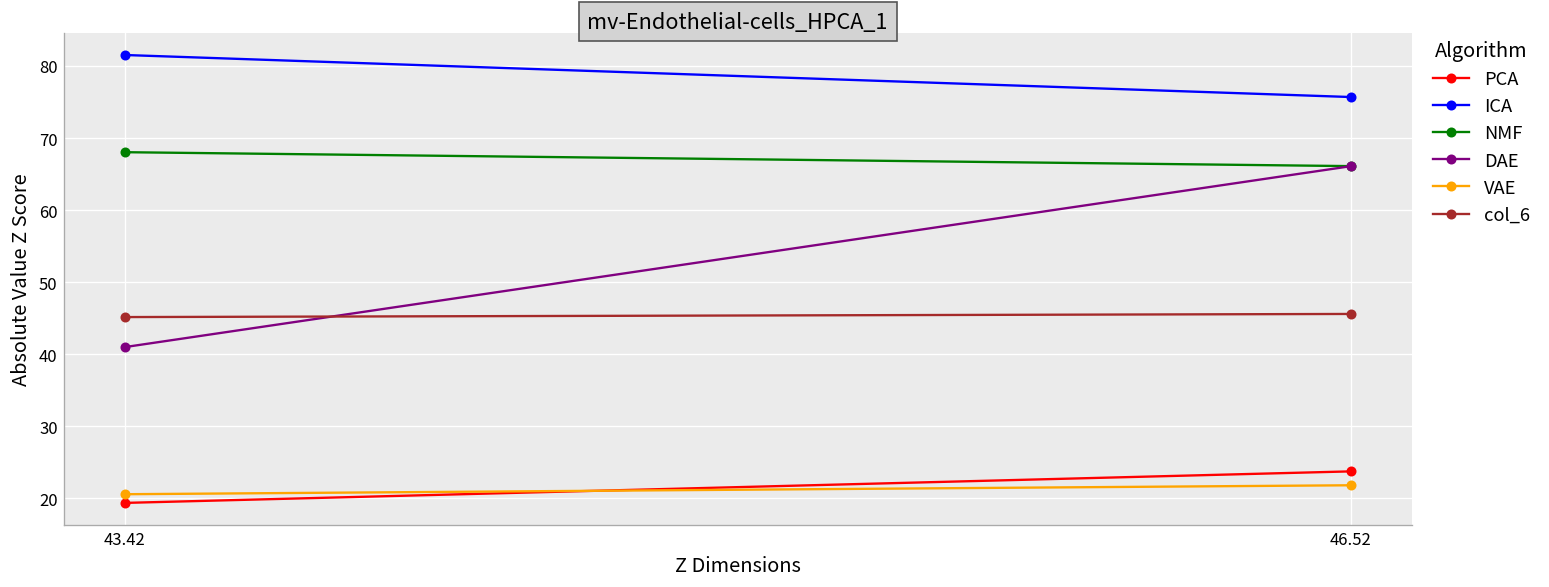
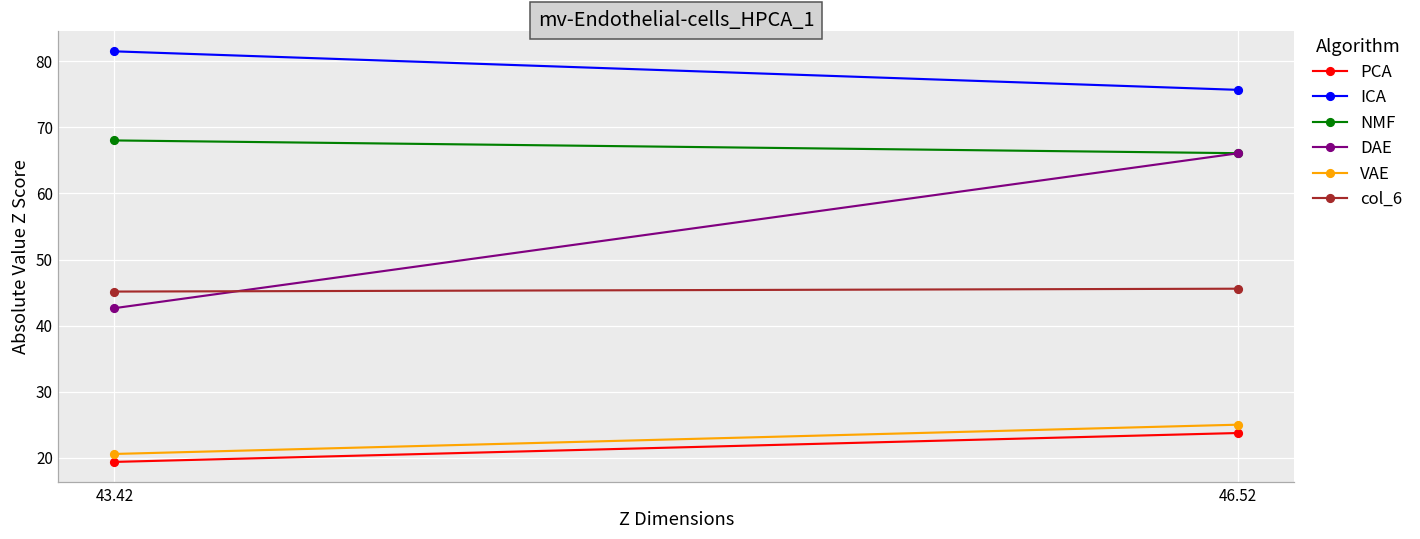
DAE, 43.42: 41 -> 43
VAE, 46.52: 22 -> 25
